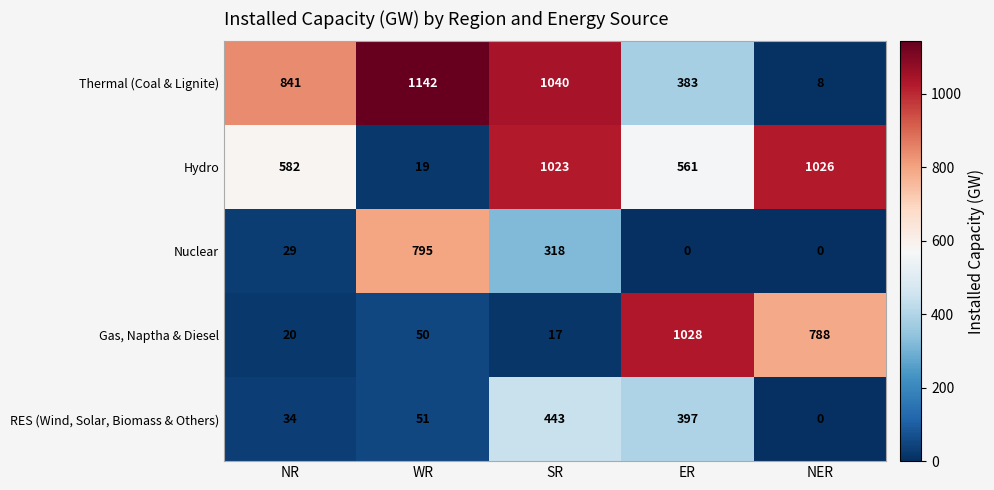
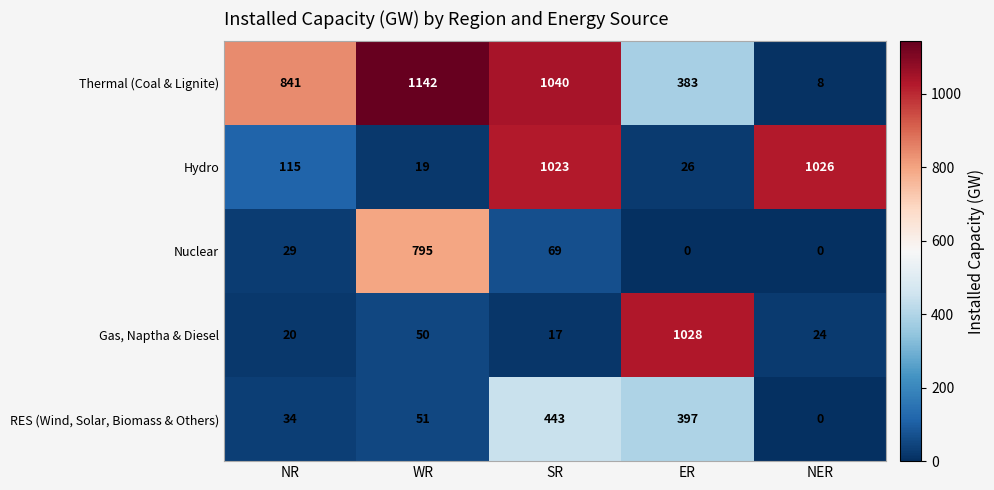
Hydro, NR: 582 -> 115
Hydro, ER: 561 -> 26
Nuclear, SR: 318 -> 69
Gas, Naptha & Diesel, NER: 788 -> 24
